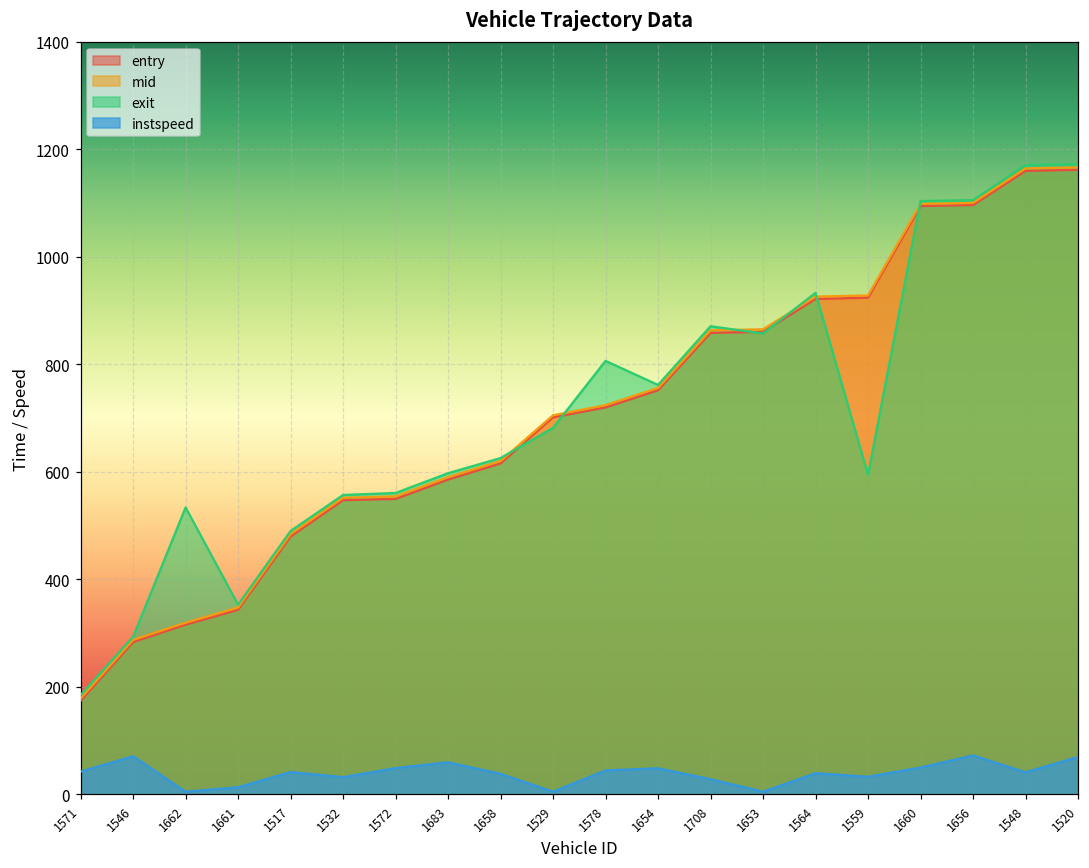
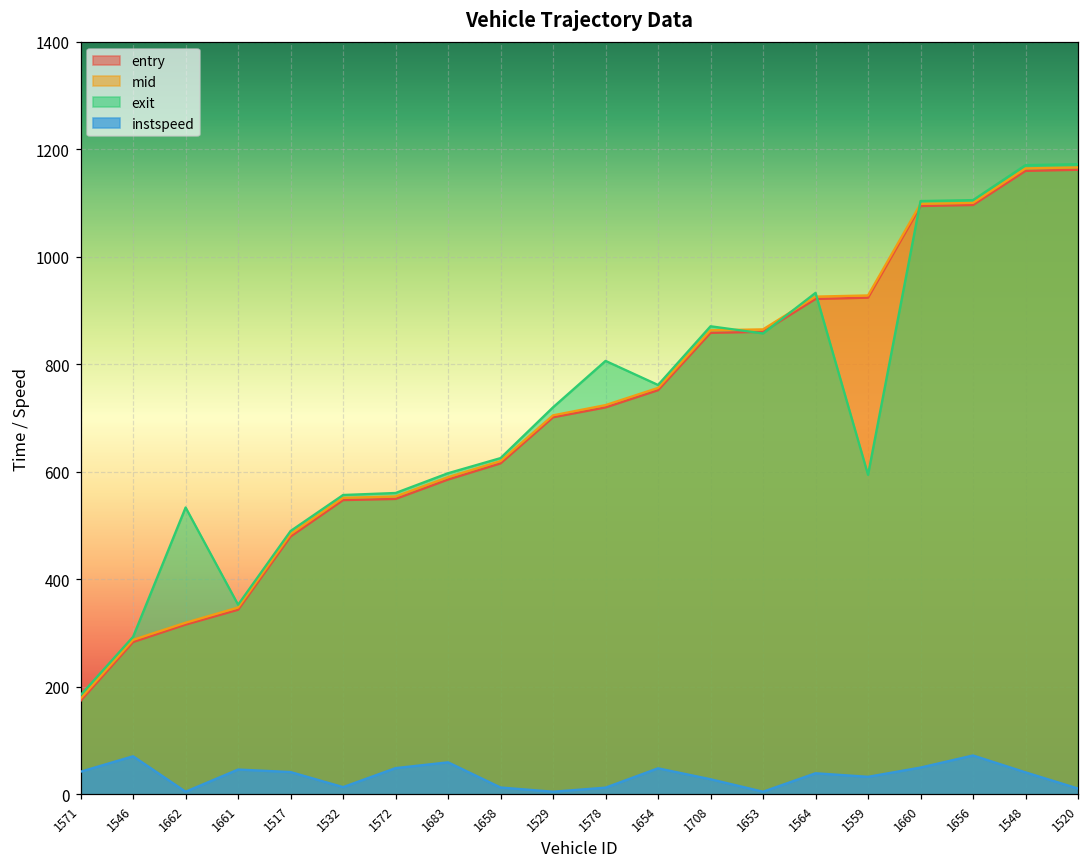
instspeed, 1661: 10 -> 50
instspeed, 1532: 30 -> 10
instspeed, 1658: 40 -> 10
exit, 1529: 680 -> 720
instspeed, 1578: 40 -> 10
instspeed, 1520: 70 -> 10
